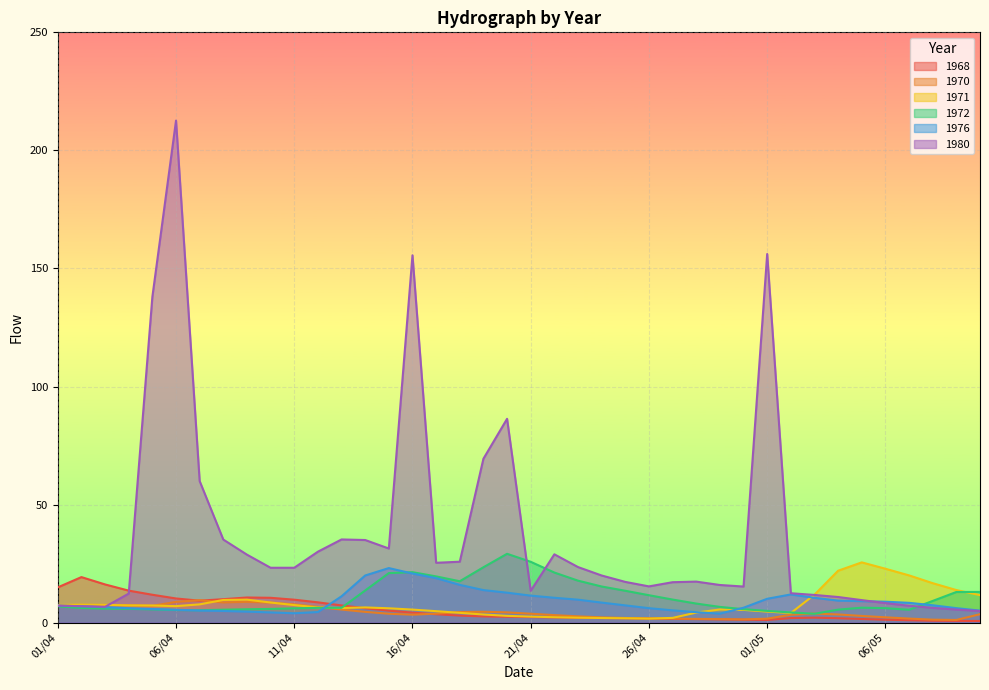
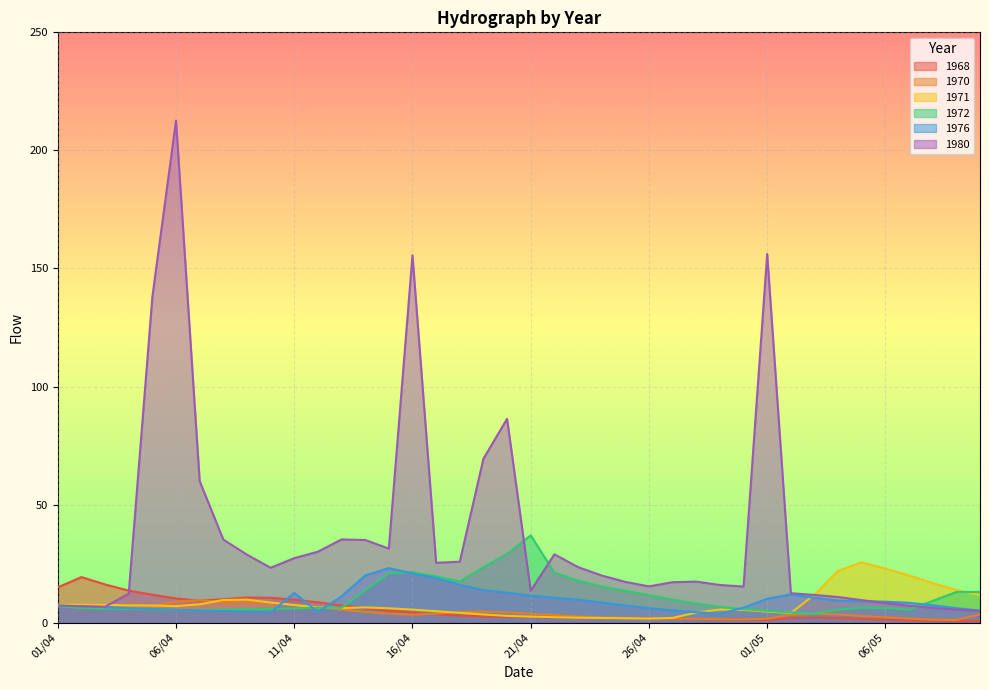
1976, 11/04: 4 -> 13
1980, 11/04: 23 -> 27
1972, 21/04: 26 -> 37
